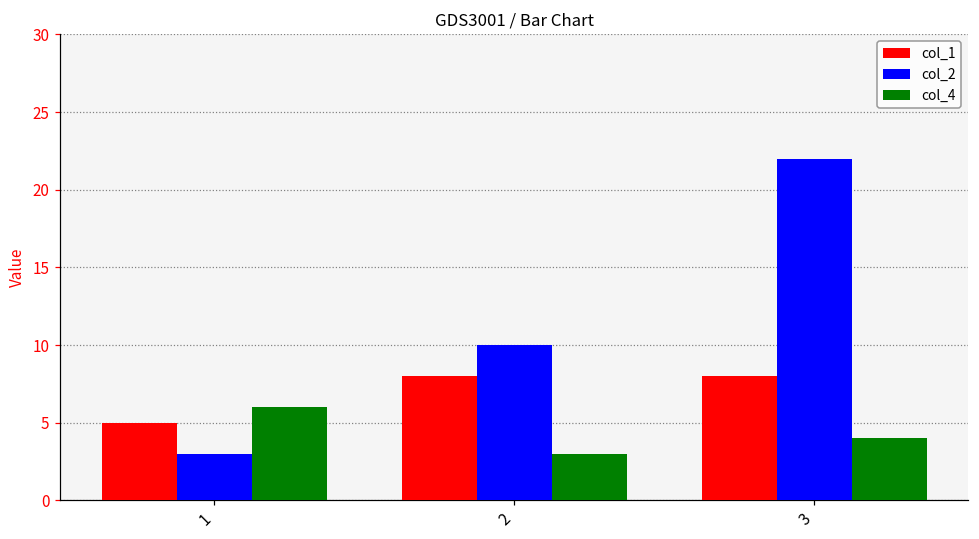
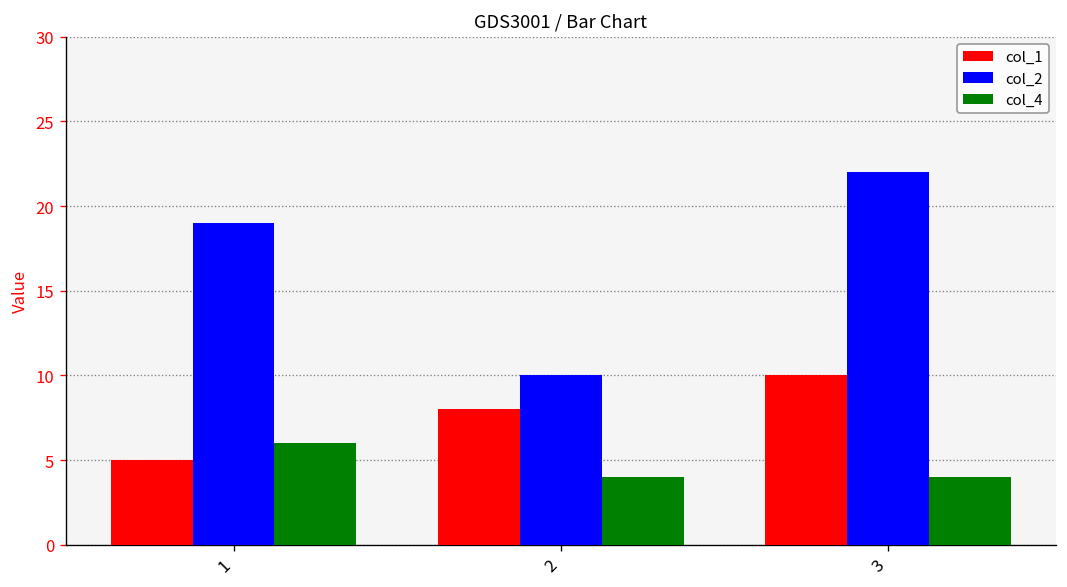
col_2, 1: 3 -> 19
col_4, 2: 3 -> 4
col_1, 3: 8 -> 10
